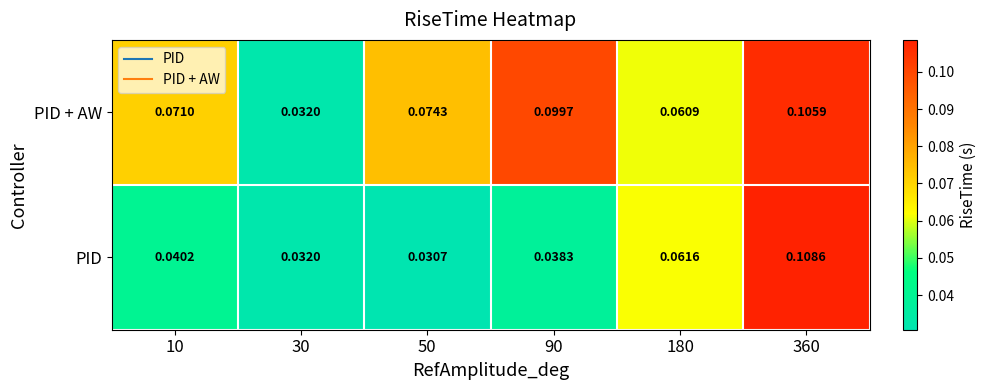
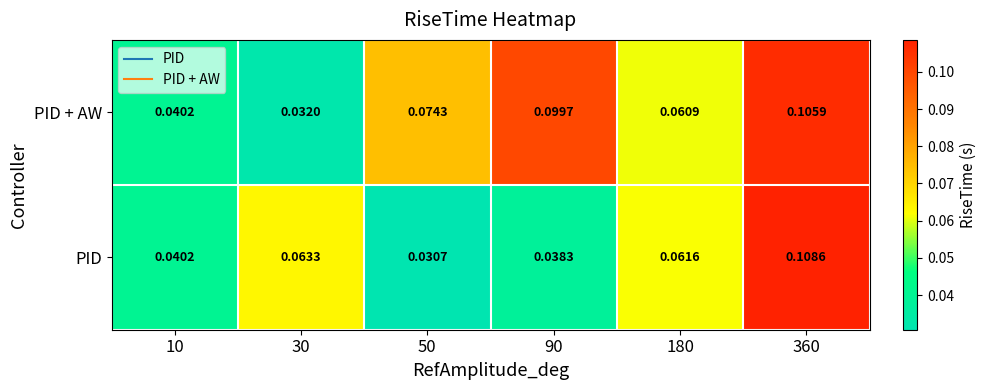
PID + AW, 10: 0.0710 -> 0.0402
PID, 30: 0.0320 -> 0.0633
